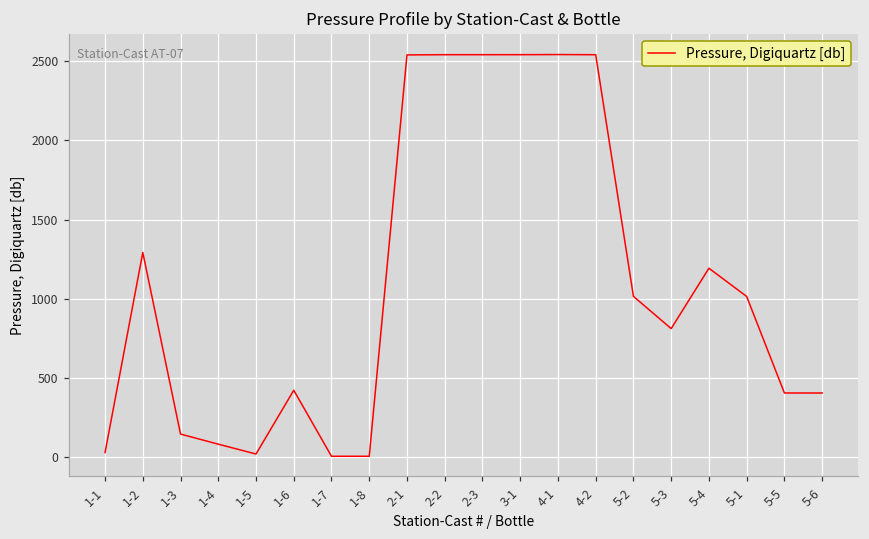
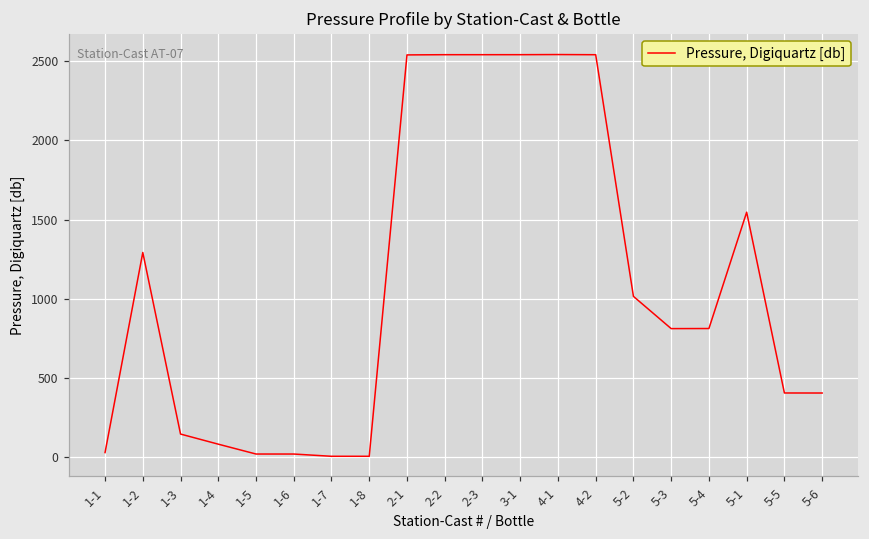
1-6: 420 -> 20
5-4: 1190 -> 810
5-1: 1020 -> 1550
